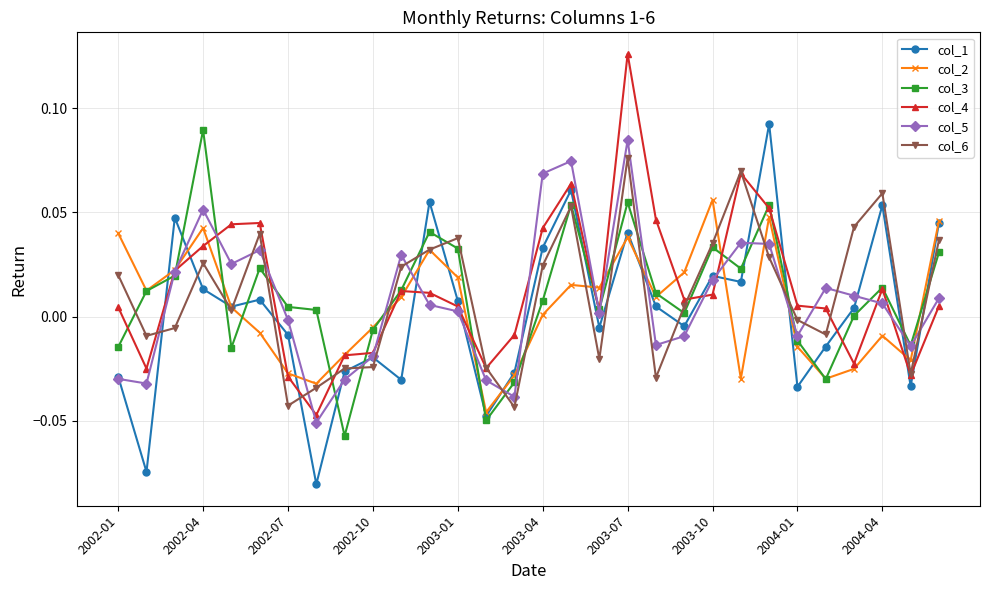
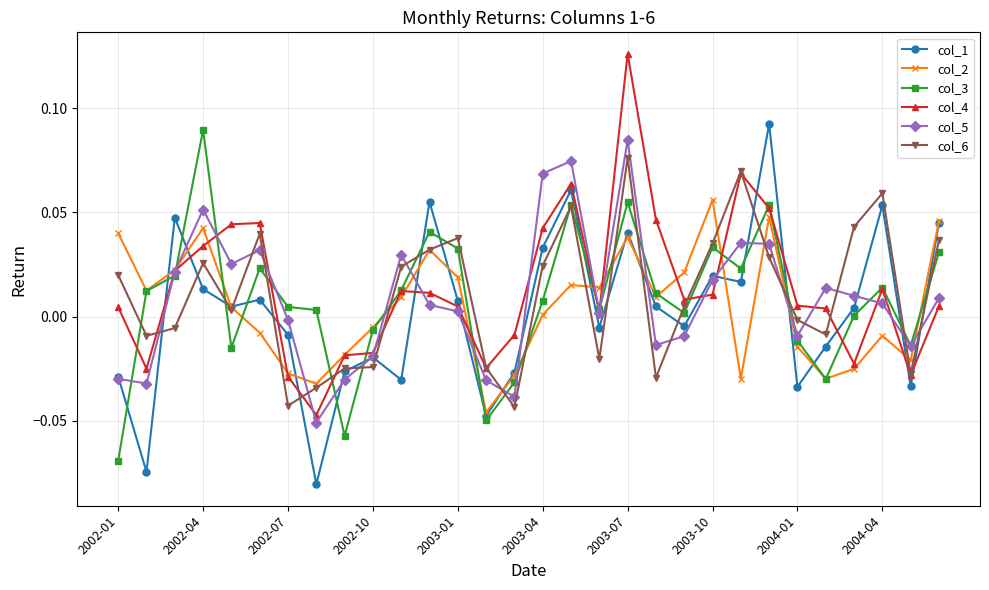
col_3, 2002-01: -0.015 -> -0.069
